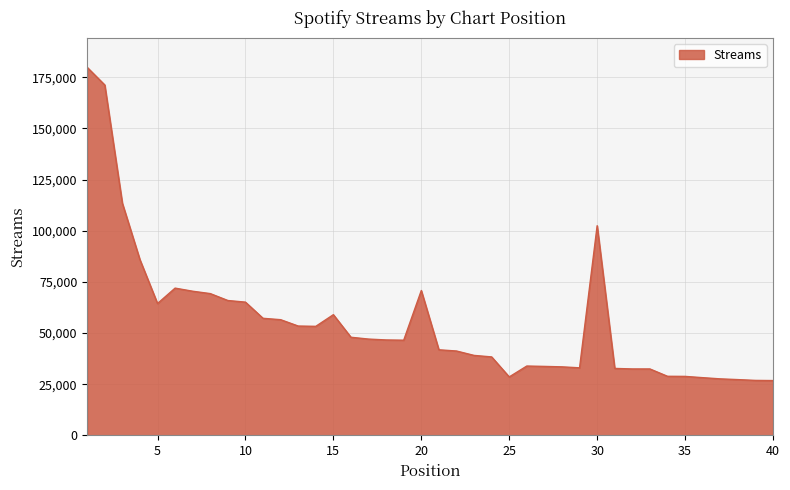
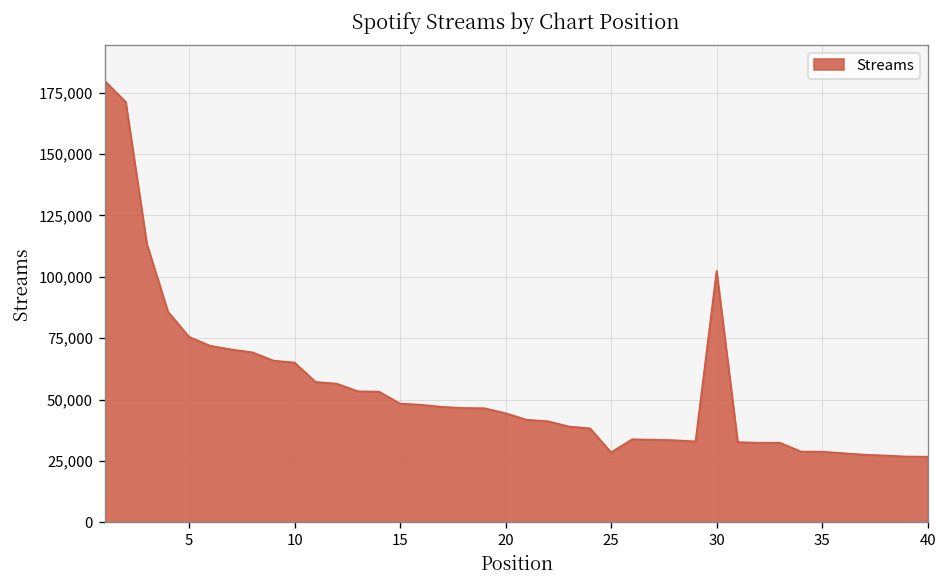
5: 64,000 -> 76,000
15: 59,000 -> 48,000
20: 71,000 -> 44,000
